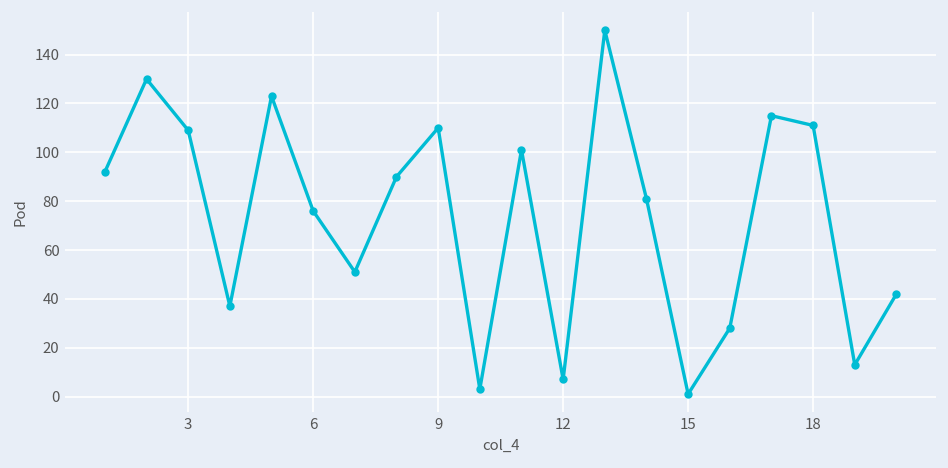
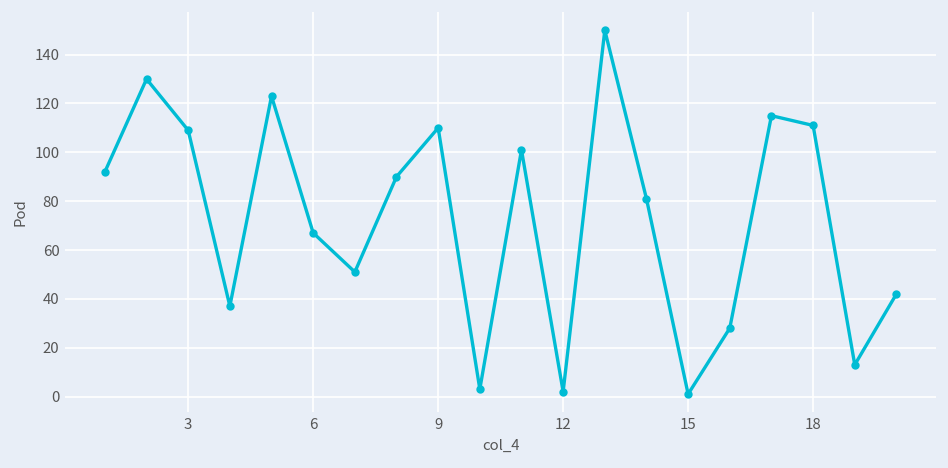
6: 76 -> 67
12: 7 -> 2
